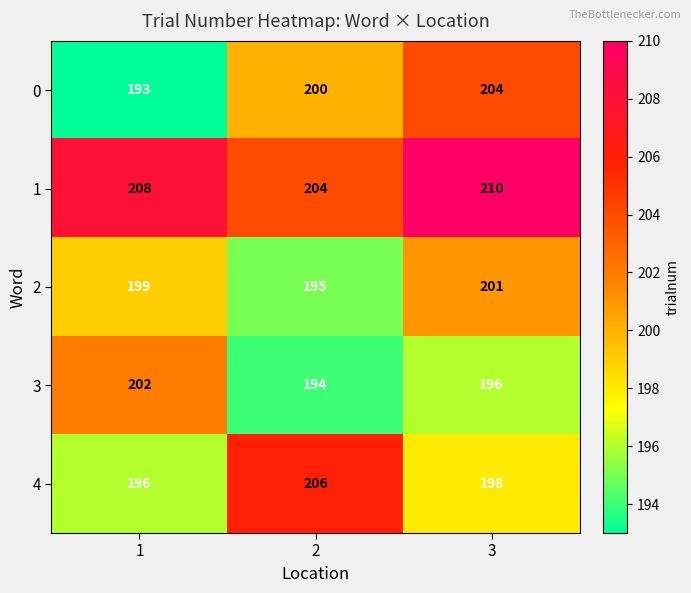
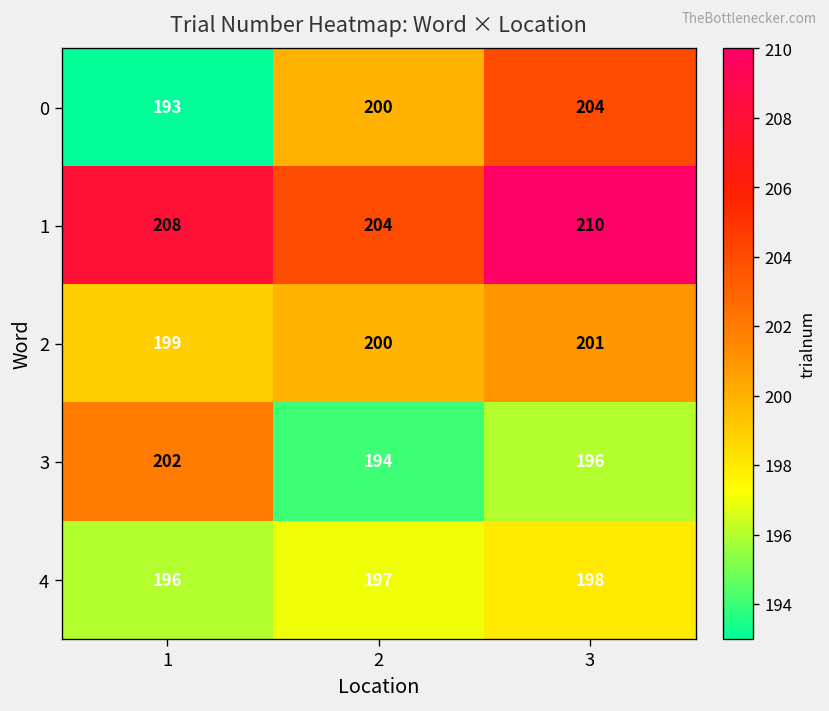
2, 2: 195 -> 200
4, 2: 206 -> 197
